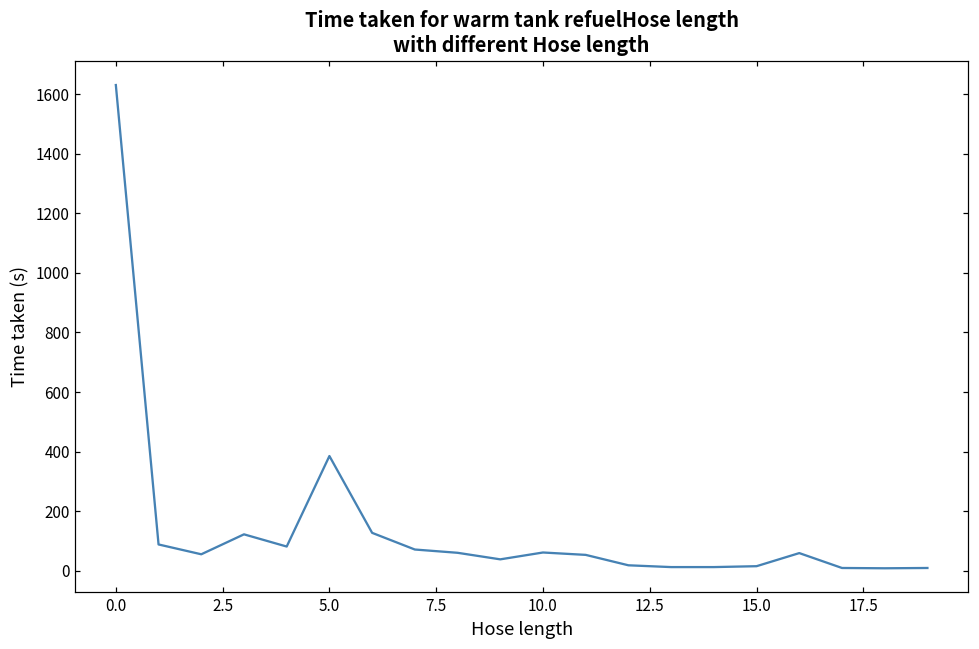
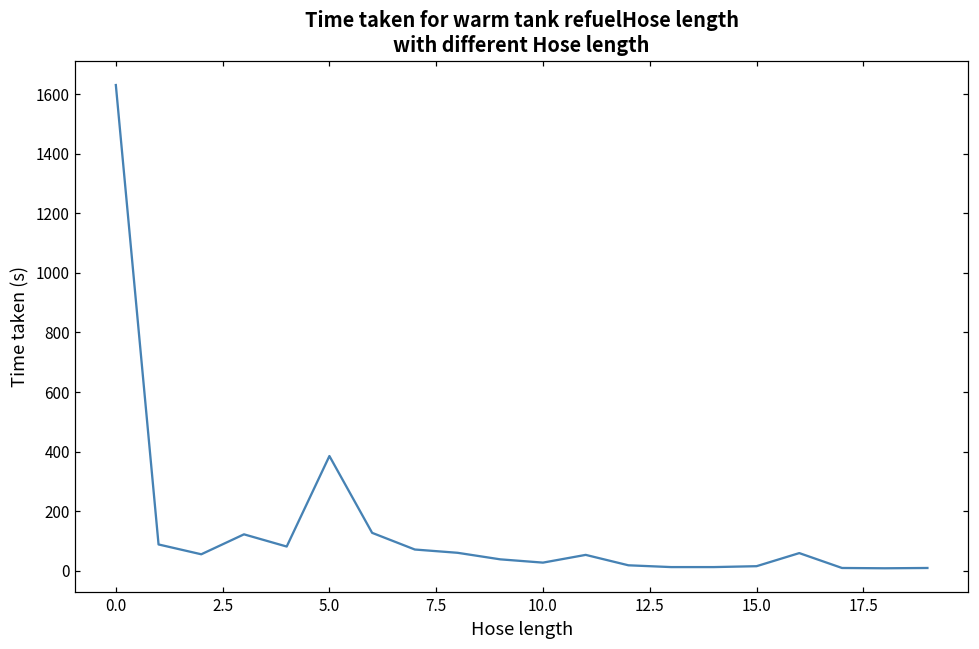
10.0: 60 -> 30
